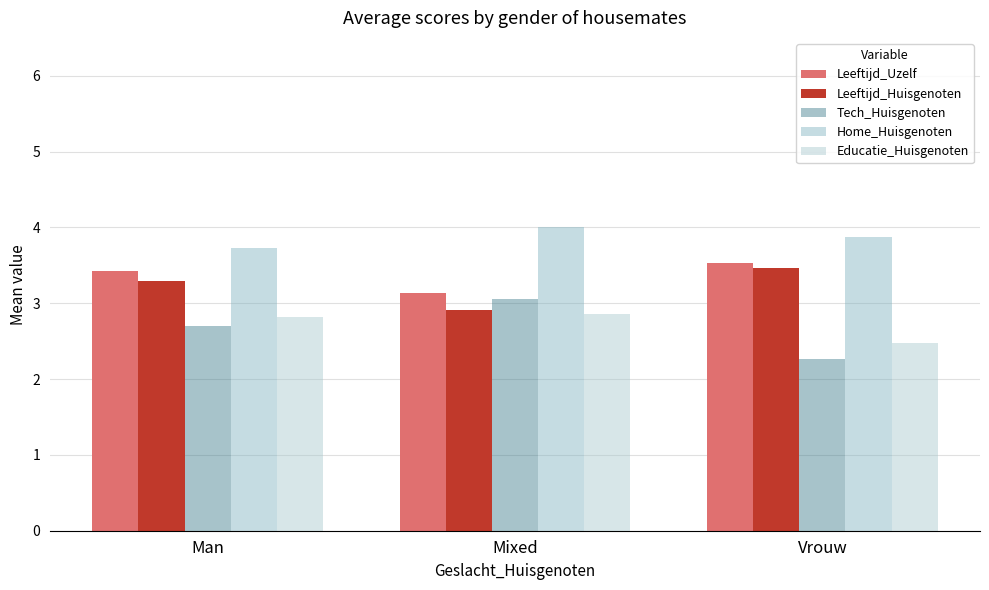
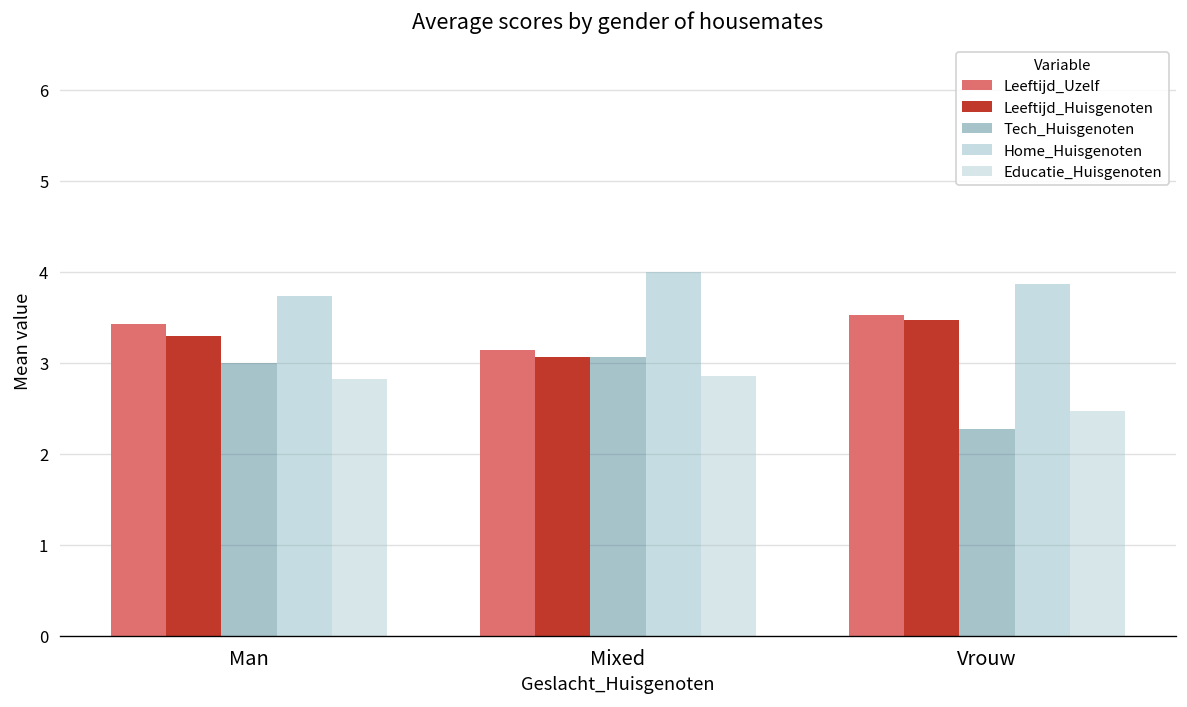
Tech_Huisgenoten, Man: 2.7 -> 3.0
Leeftijd_Huisgenoten, Mixed: 2.9 -> 3.1
